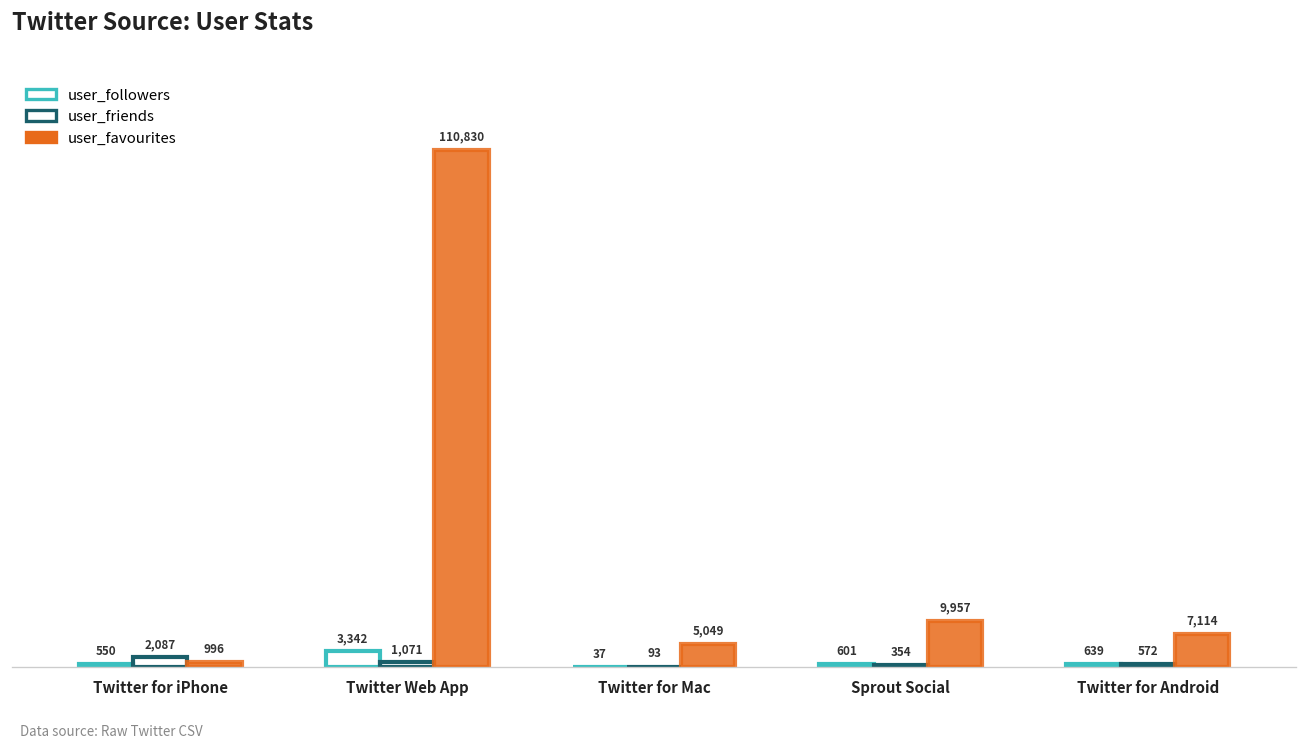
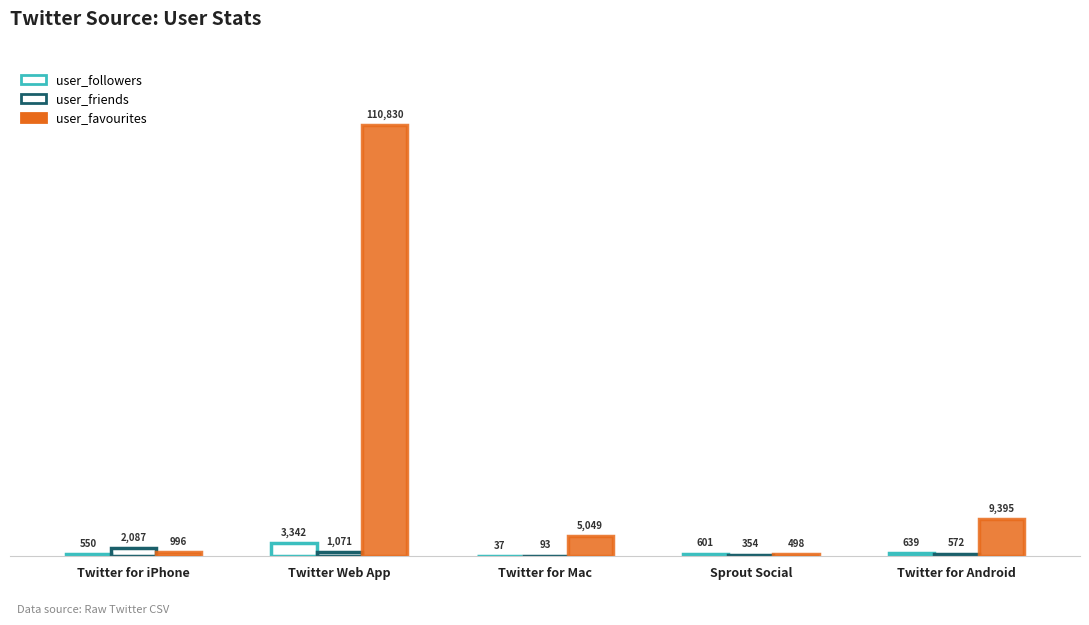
user_favourites, Sprout Social: 9,957 -> 498
user_favourites, Twitter for Android: 7,114 -> 9,395
